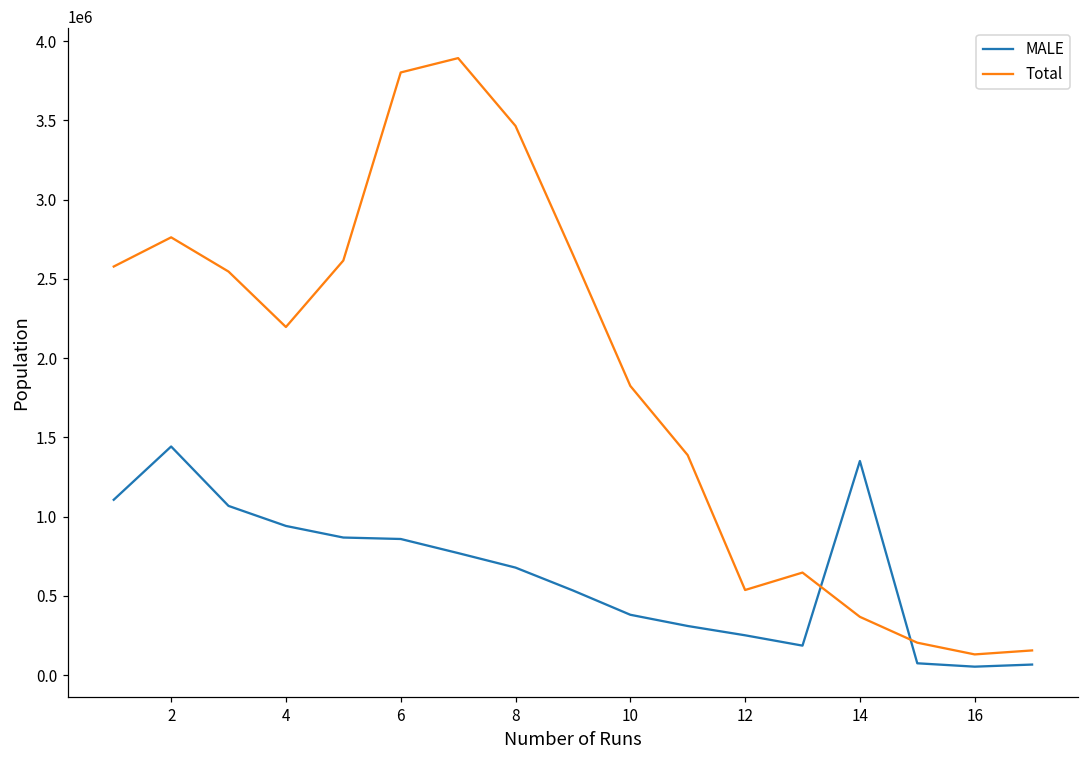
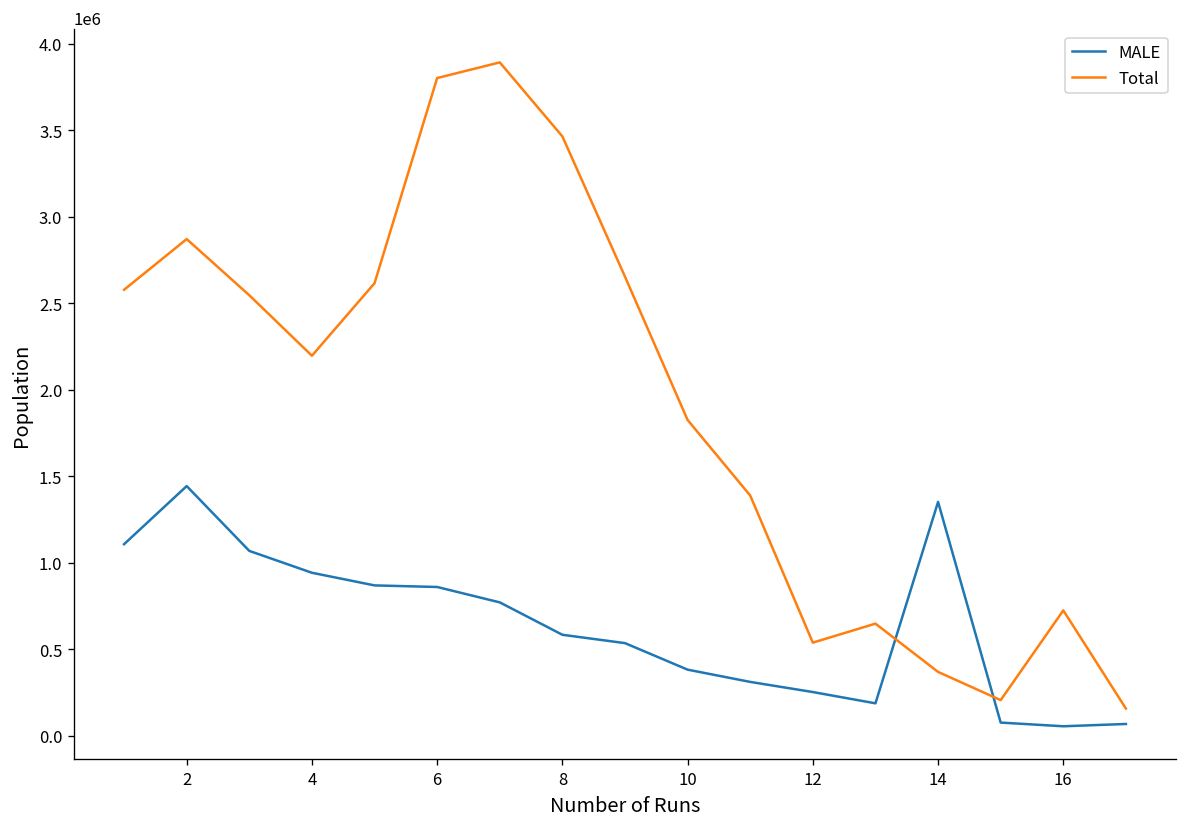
Total, 2: 2760000 -> 2870000
MALE, 8: 680000 -> 580000
Total, 16: 130000 -> 720000
